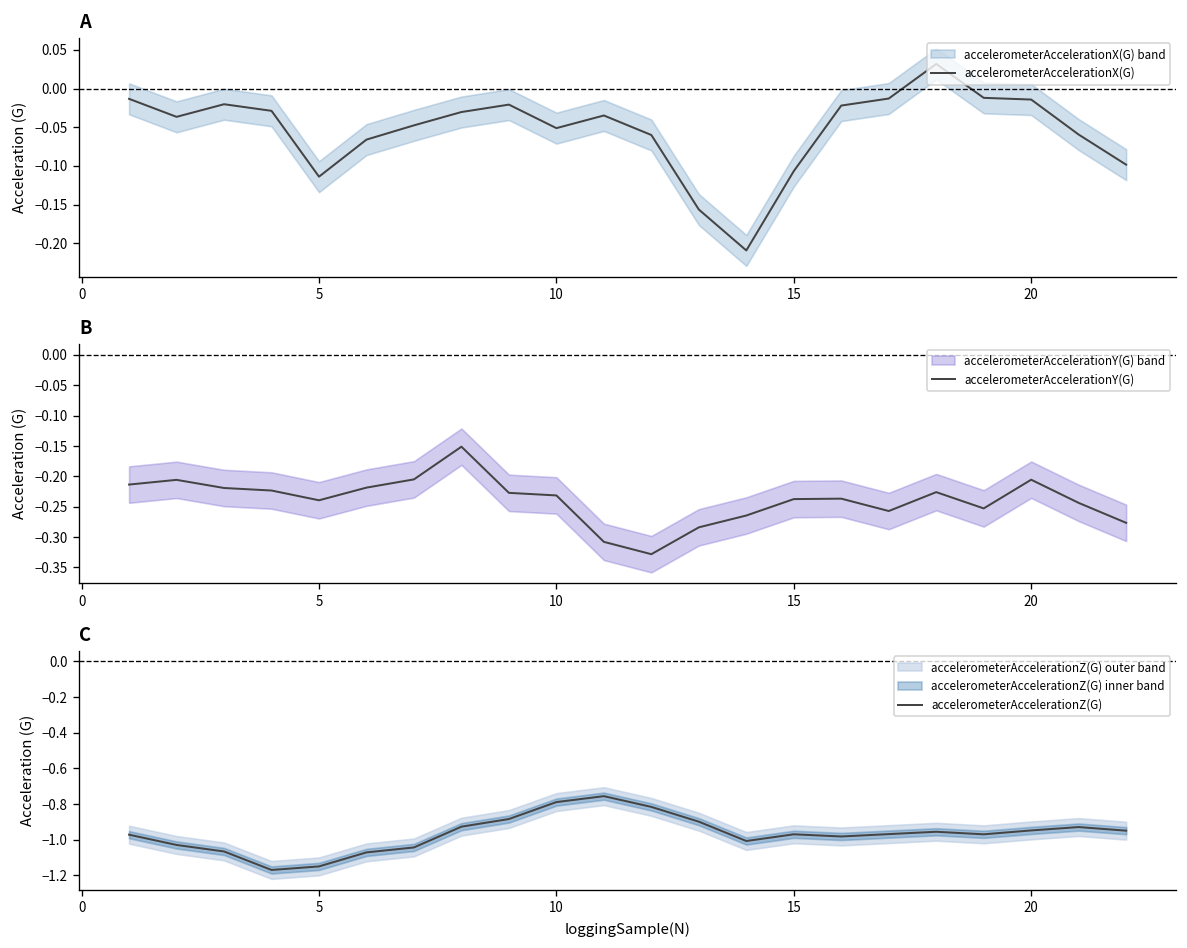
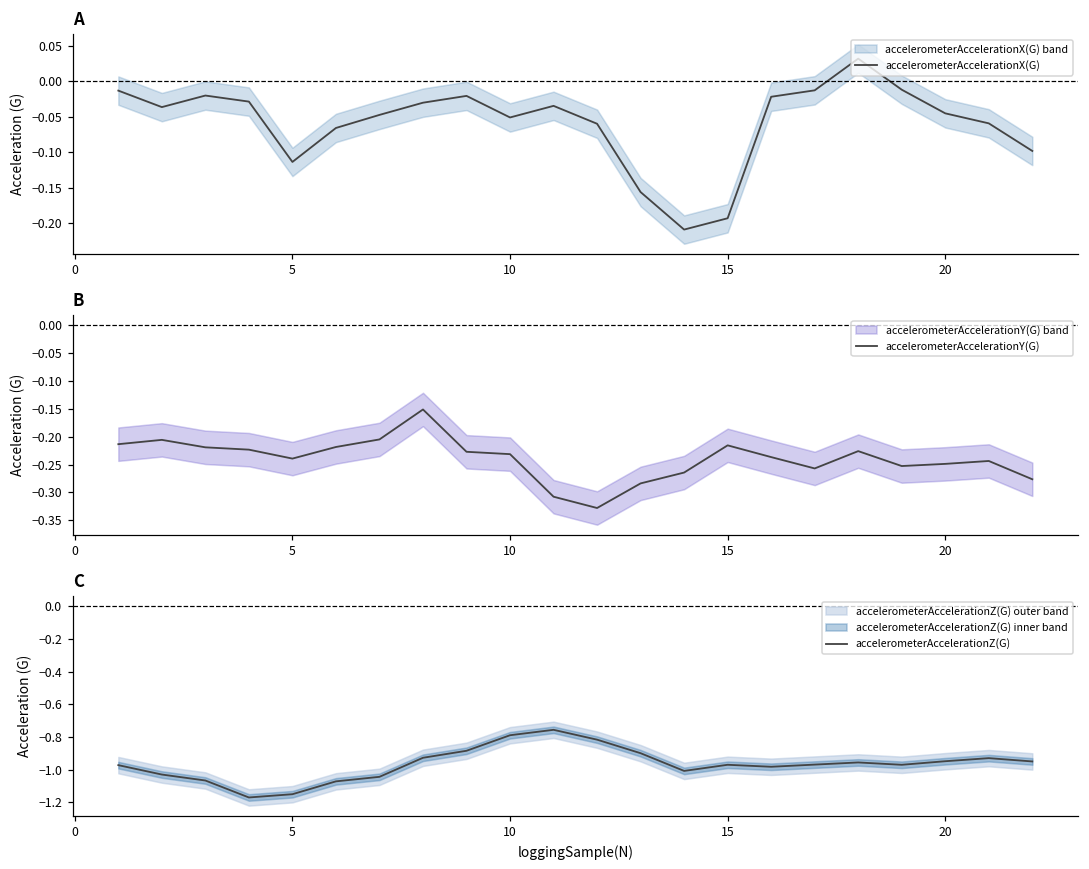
A, accelerometerAccelerationX(G), 15: -0.11 -> -0.19
A, accelerometerAccelerationX(G), 20: -0.01 -> -0.05
B, accelerometerAccelerationY(G), 15: -0.24 -> -0.22
B, accelerometerAccelerationY(G), 20: -0.21 -> -0.25
